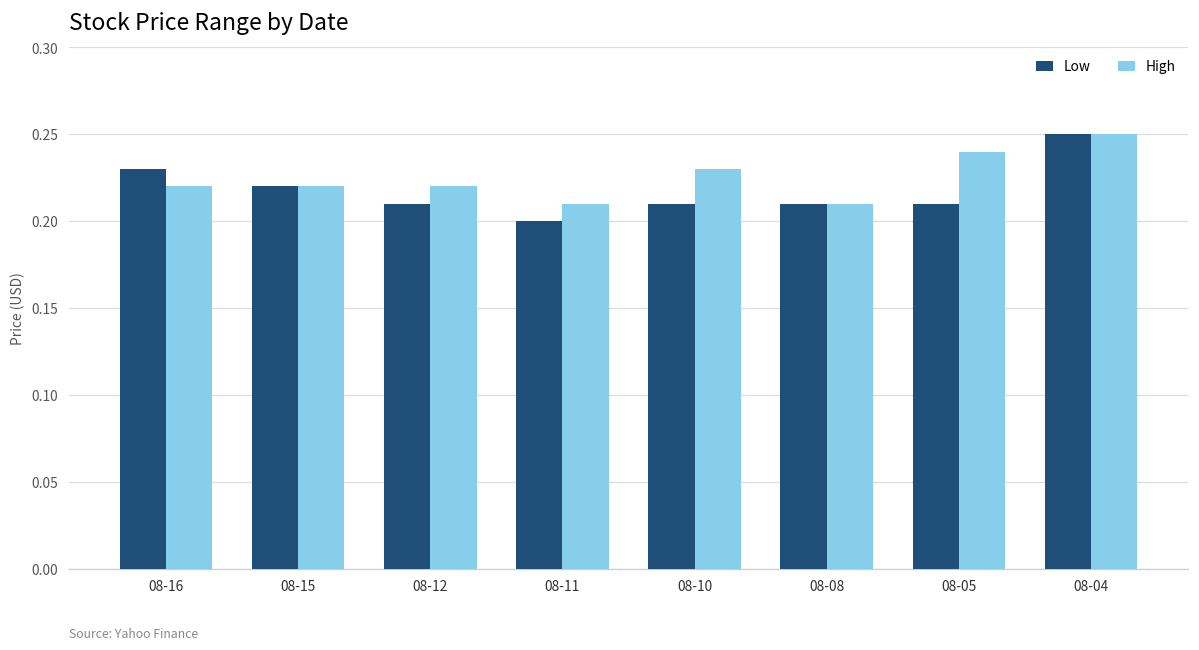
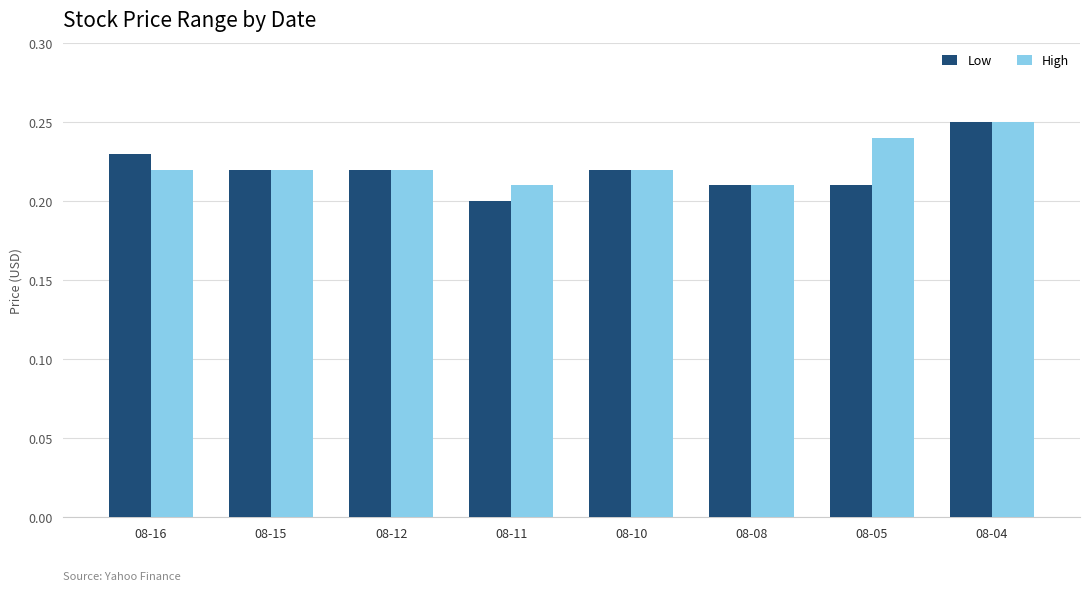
Low, 08-12: 0.21 -> 0.22
Low, 08-10: 0.21 -> 0.22
High, 08-10: 0.23 -> 0.22
